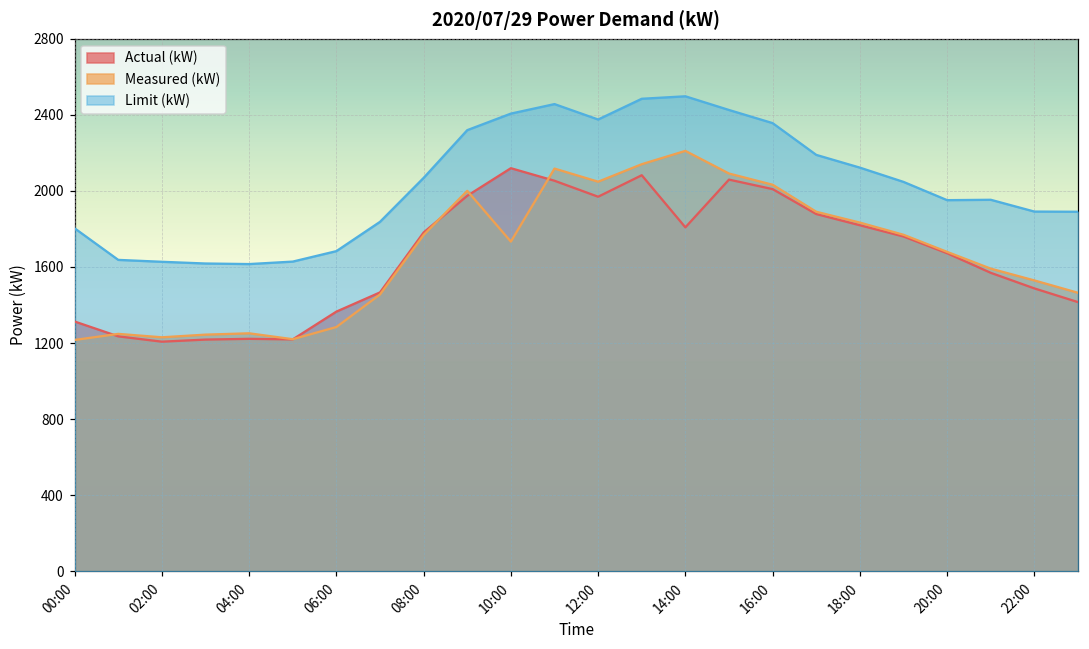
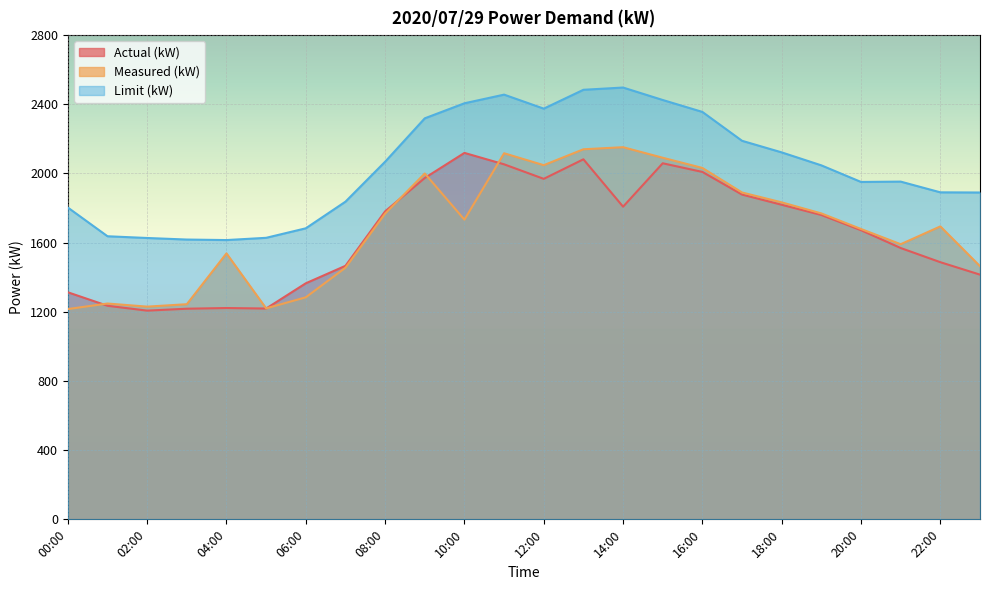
Measured (kW), 04:00: 1250 -> 1540
Measured (kW), 14:00: 2210 -> 2150
Measured (kW), 22:00: 1530 -> 1690
